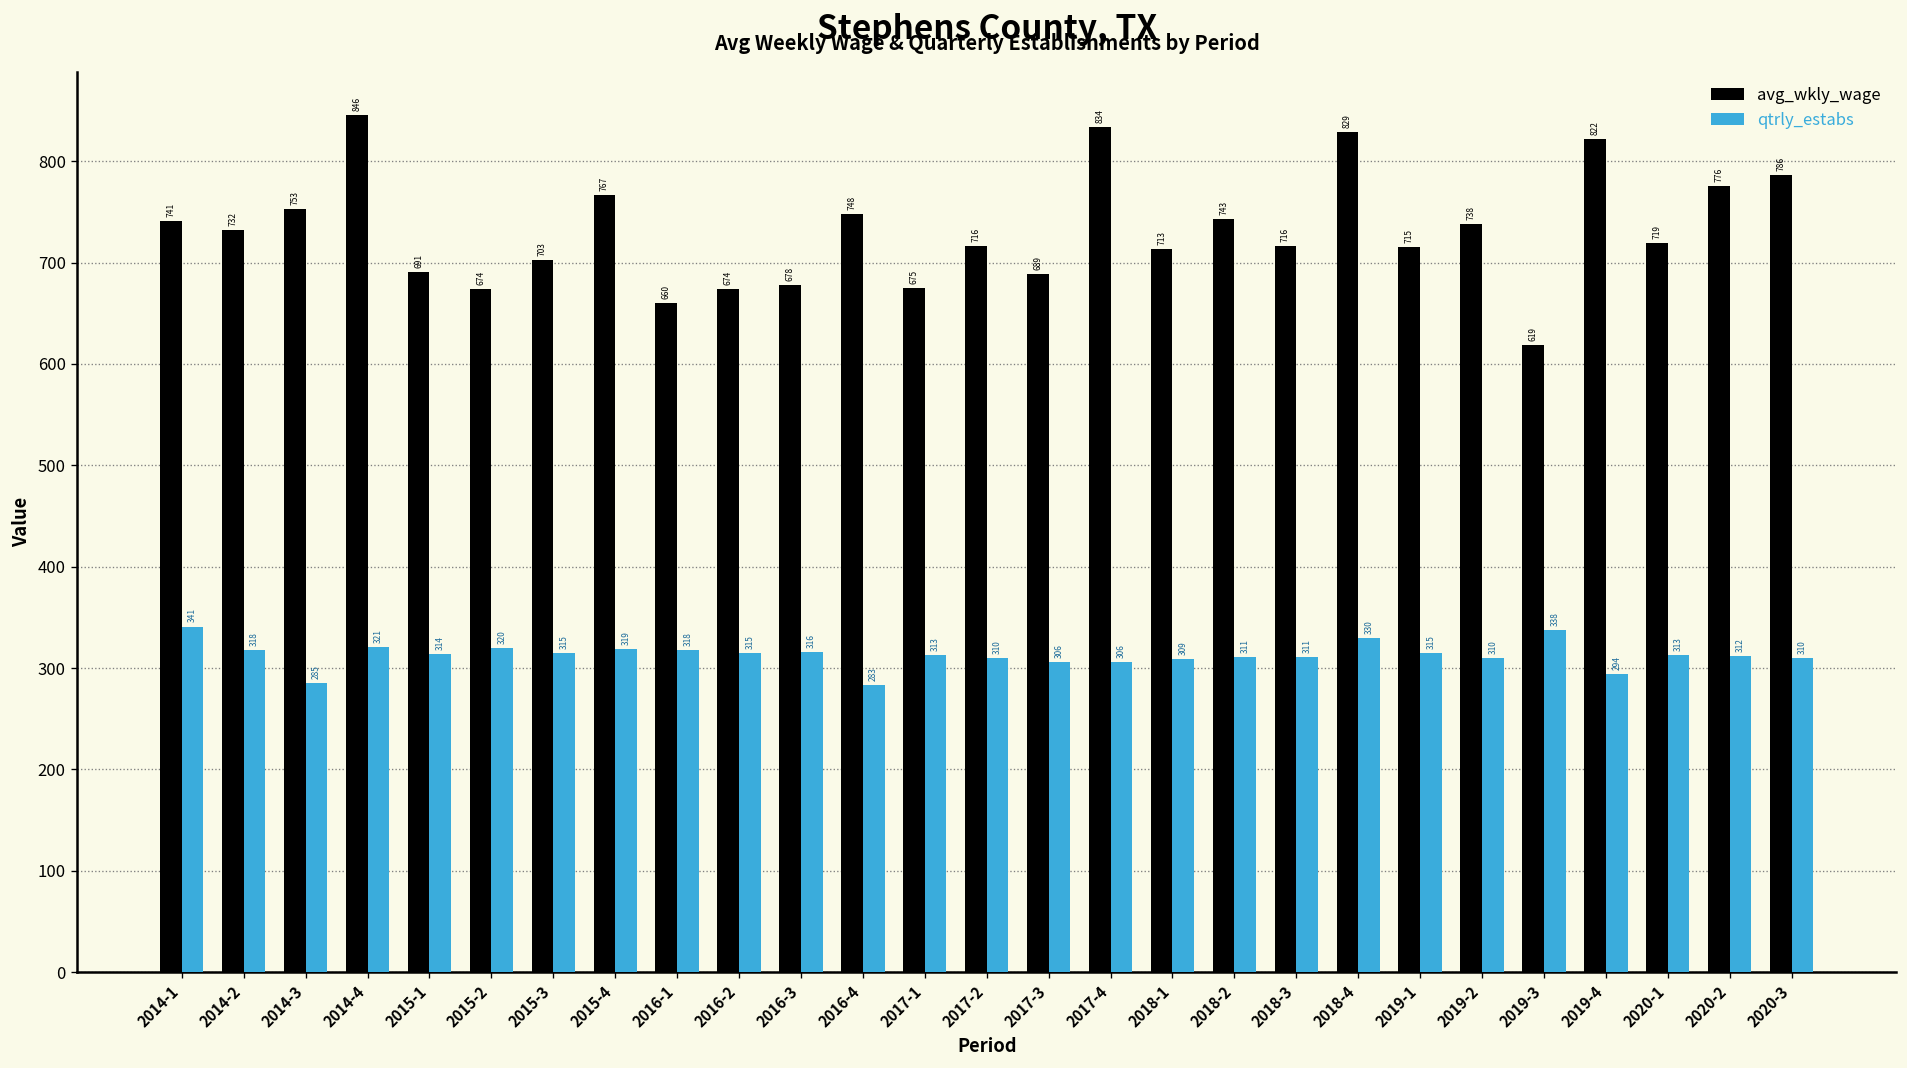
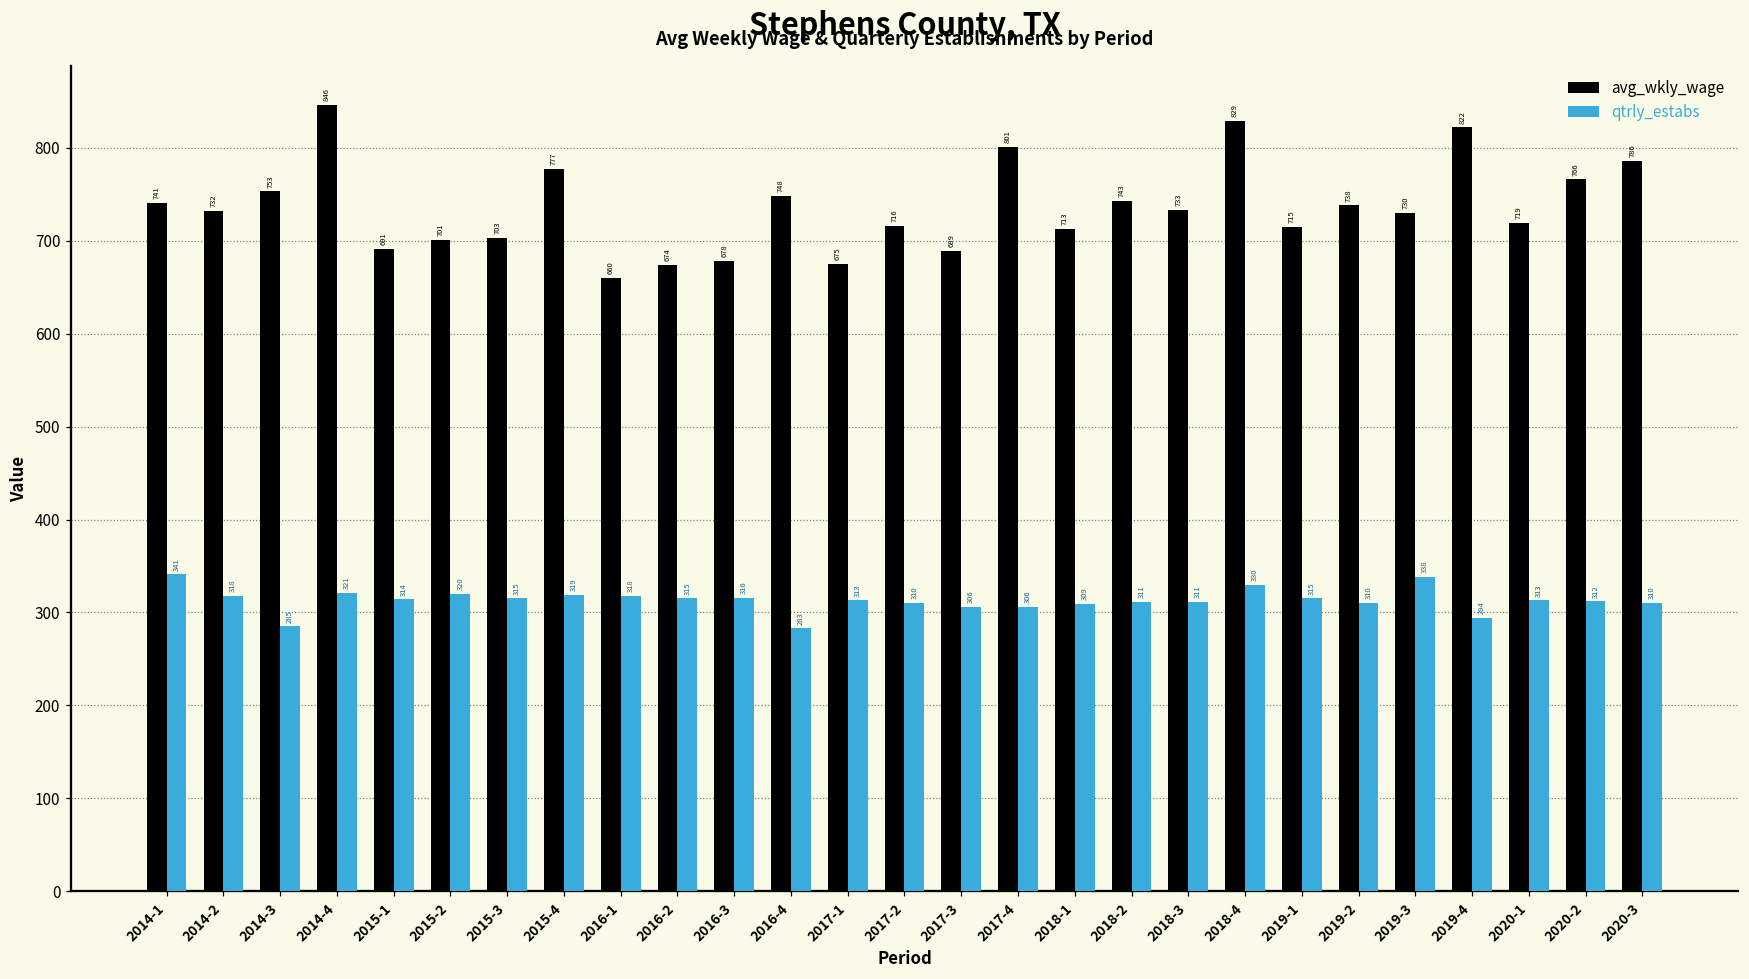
avg_wkly_wage, 2015-2: 674 -> 701
avg_wkly_wage, 2015-4: 767 -> 777
avg_wkly_wage, 2017-4: 834 -> 801
avg_wkly_wage, 2018-3: 716 -> 733
avg_wkly_wage, 2019-3: 619 -> 730
avg_wkly_wage, 2020-2: 776 -> 766
